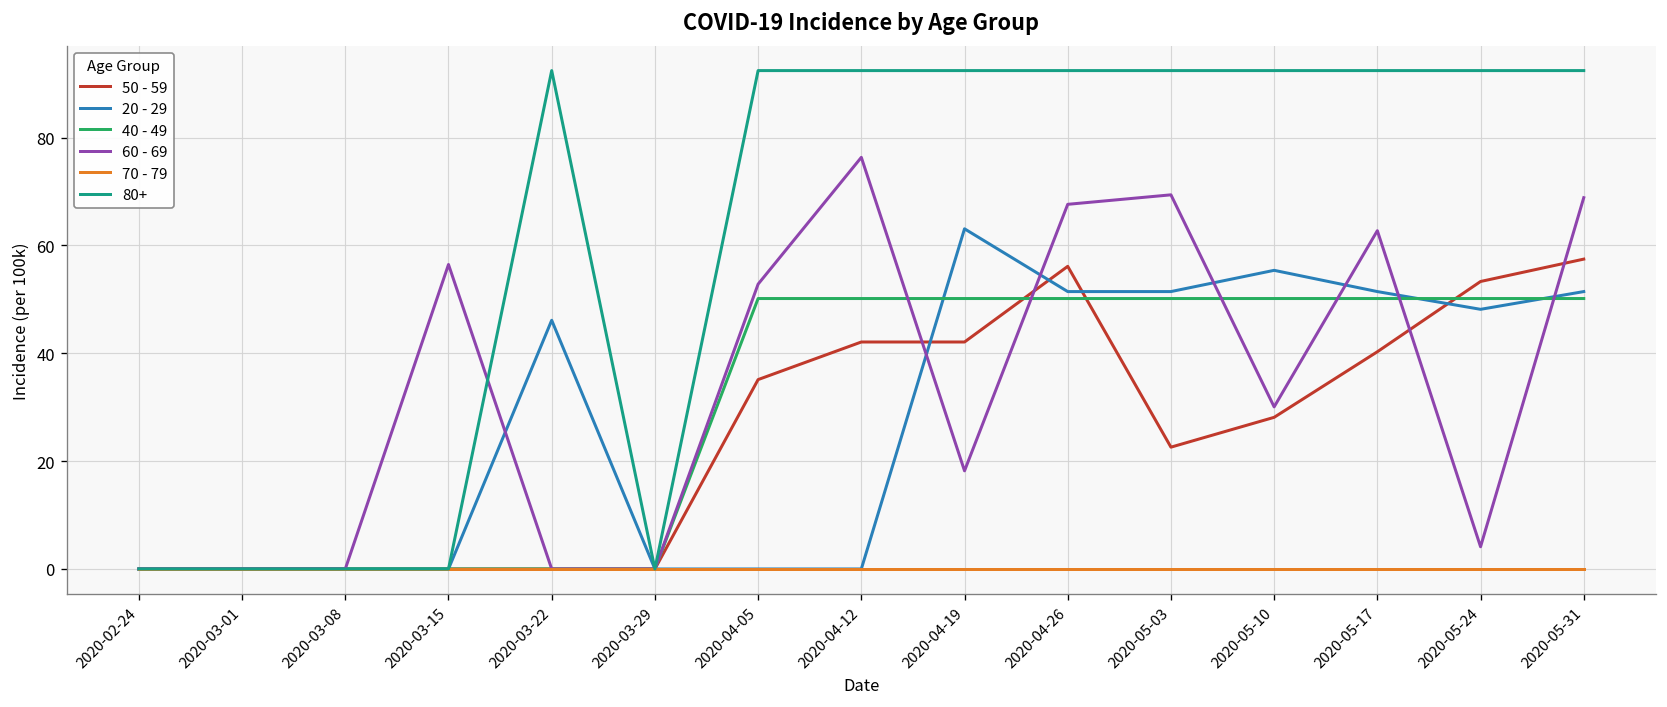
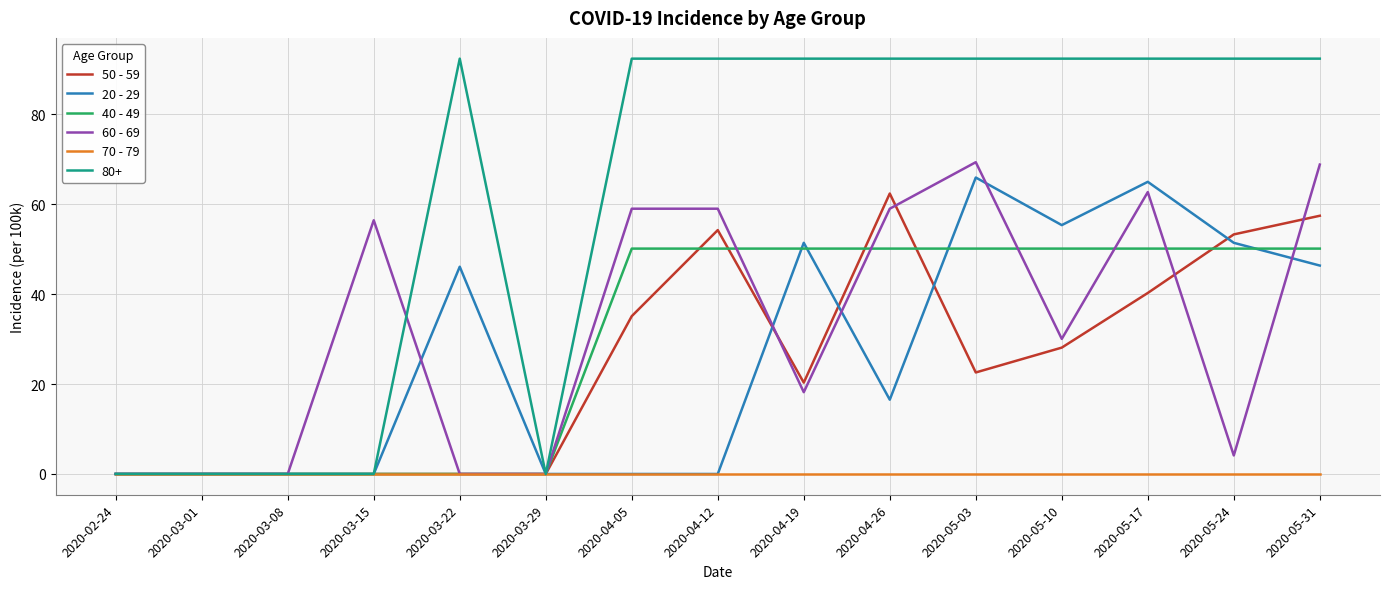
60 - 69, 2020-04-05: 53 -> 59
50 - 59, 2020-04-12: 42 -> 54
60 - 69, 2020-04-12: 76 -> 59
50 - 59, 2020-04-19: 42 -> 20
20 - 29, 2020-04-19: 63 -> 51
50 - 59, 2020-04-26: 56 -> 62
20 - 29, 2020-04-26: 51 -> 17
60 - 69, 2020-04-26: 68 -> 59
20 - 29, 2020-05-03: 51 -> 66
20 - 29, 2020-05-17: 51 -> 65
20 - 29, 2020-05-24: 48 -> 51
20 - 29, 2020-05-31: 51 -> 46
